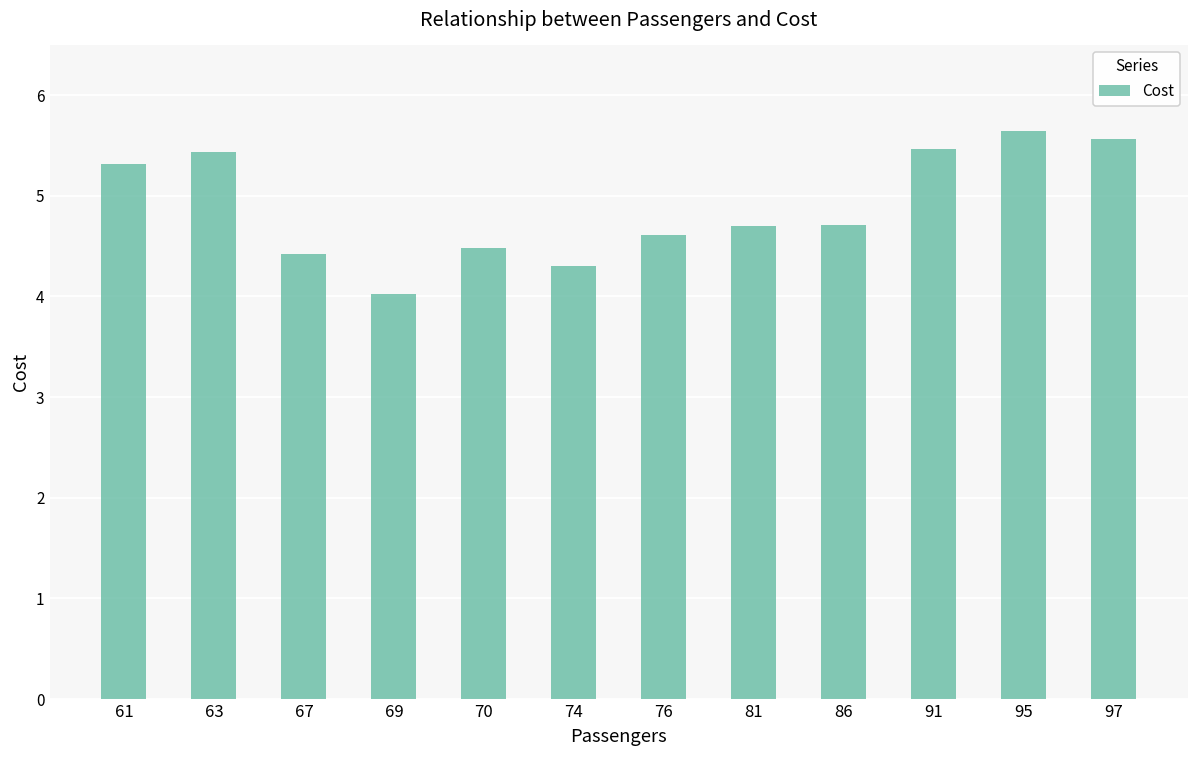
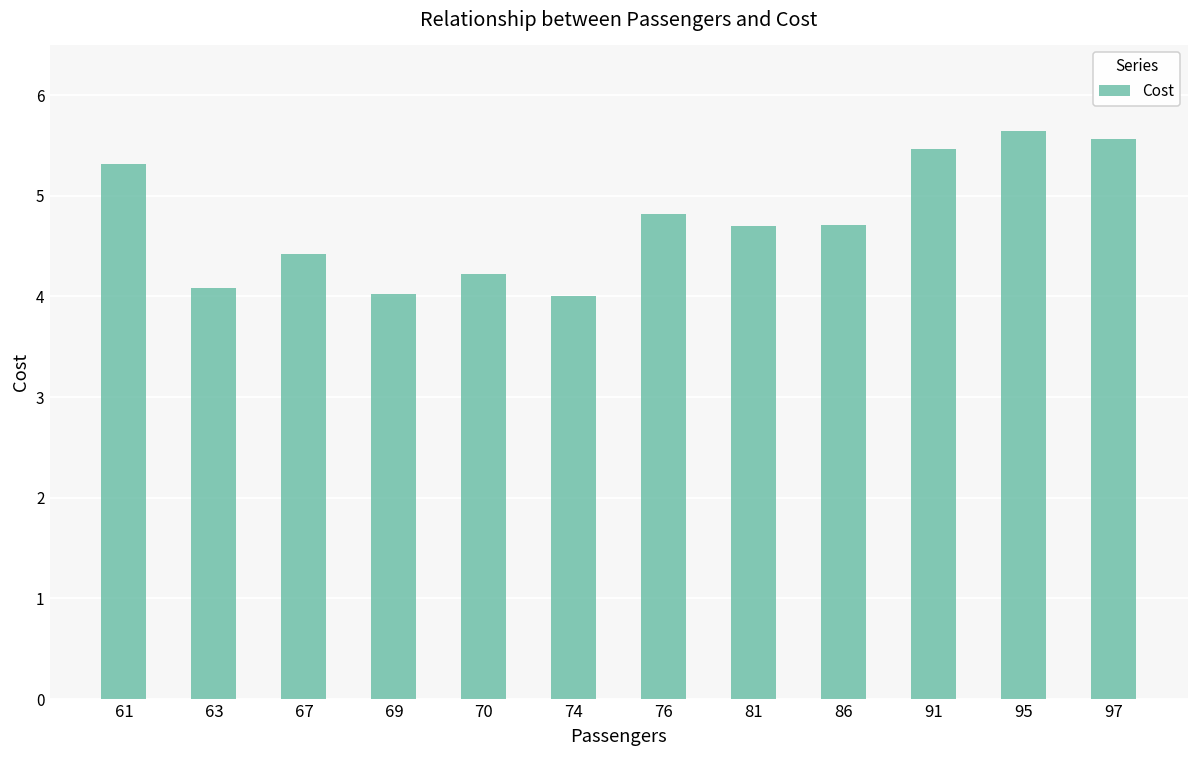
63: 5.4 -> 4.1
70: 4.5 -> 4.2
74: 4.3 -> 4.0
76: 4.6 -> 4.8
